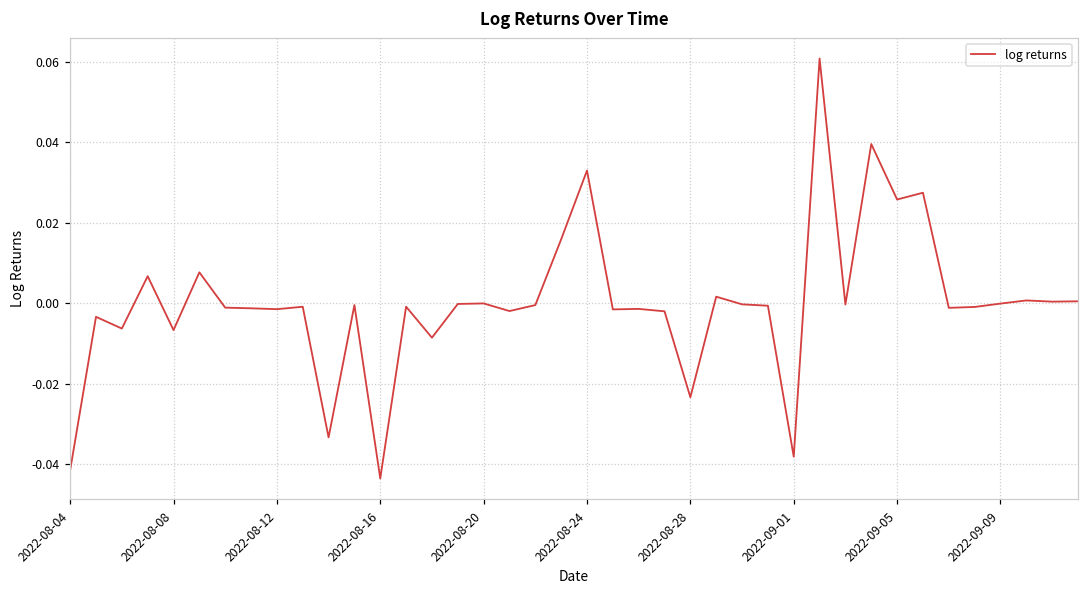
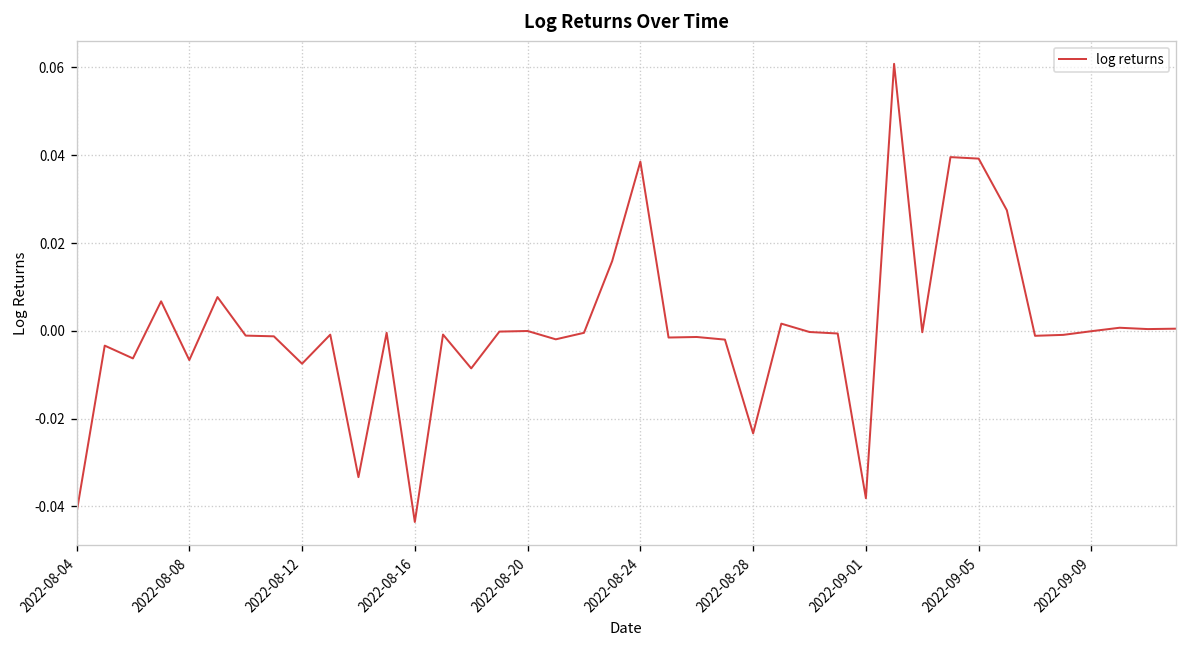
2022-08-12: -0.001 -> -0.008
2022-08-24: 0.033 -> 0.039
2022-09-05: 0.026 -> 0.039
